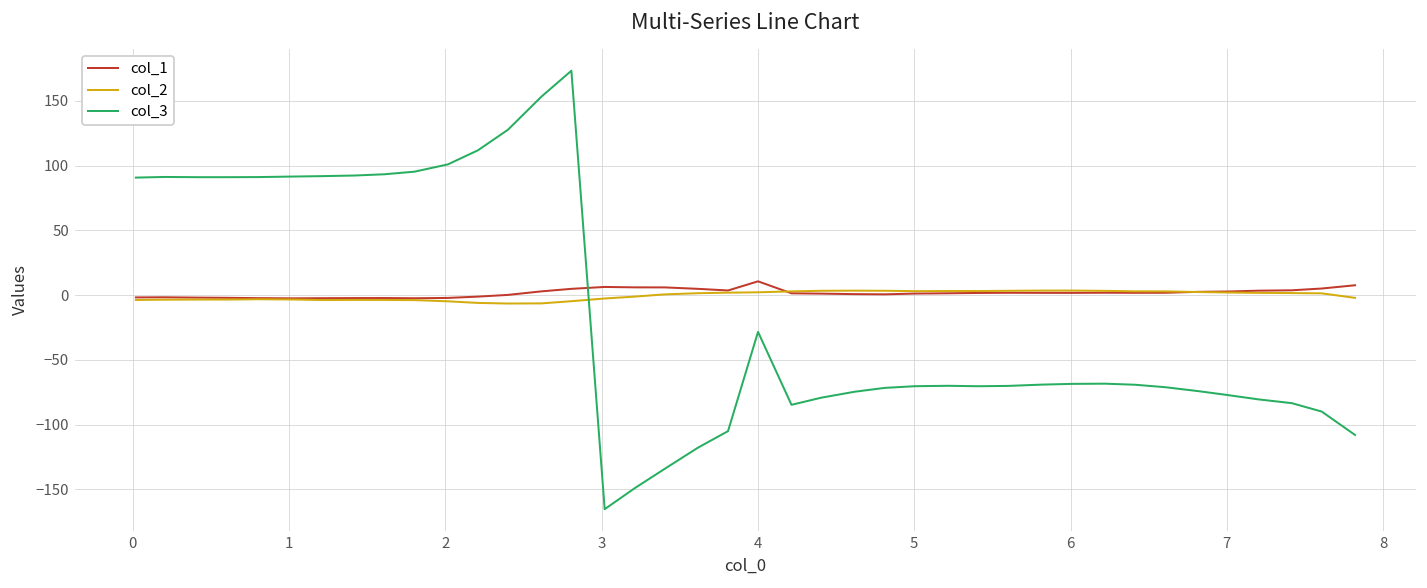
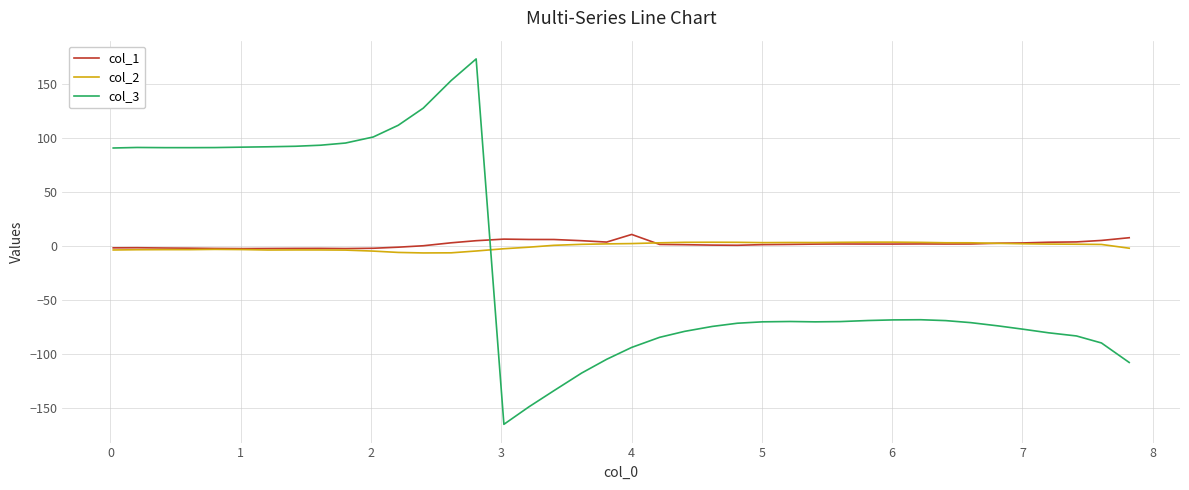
col_3, 4: -28 -> -94
